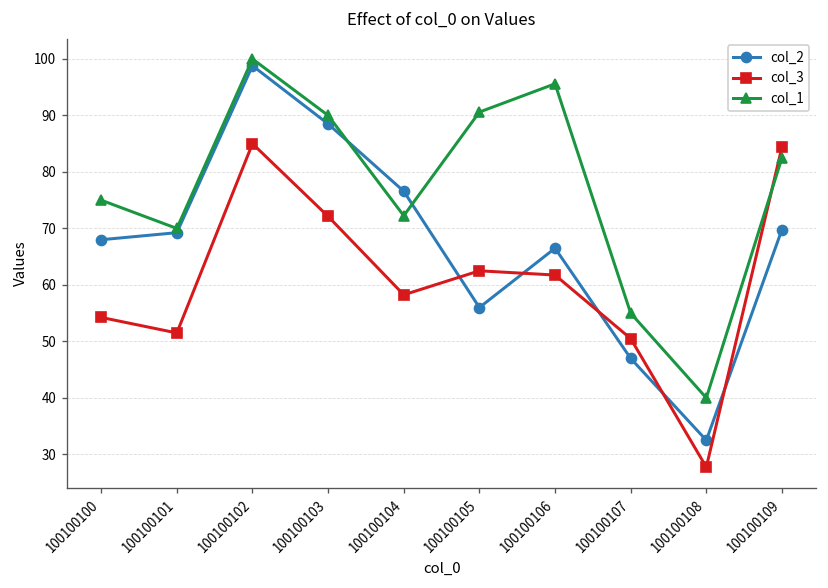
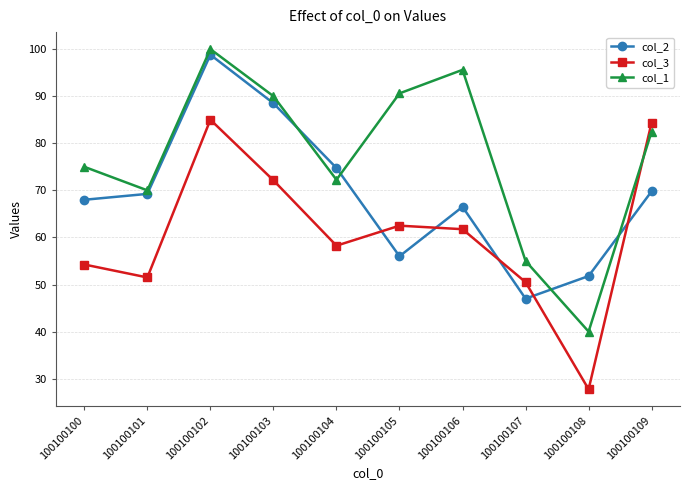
col_2, 100100104: 77 -> 75
col_2, 100100108: 33 -> 52
